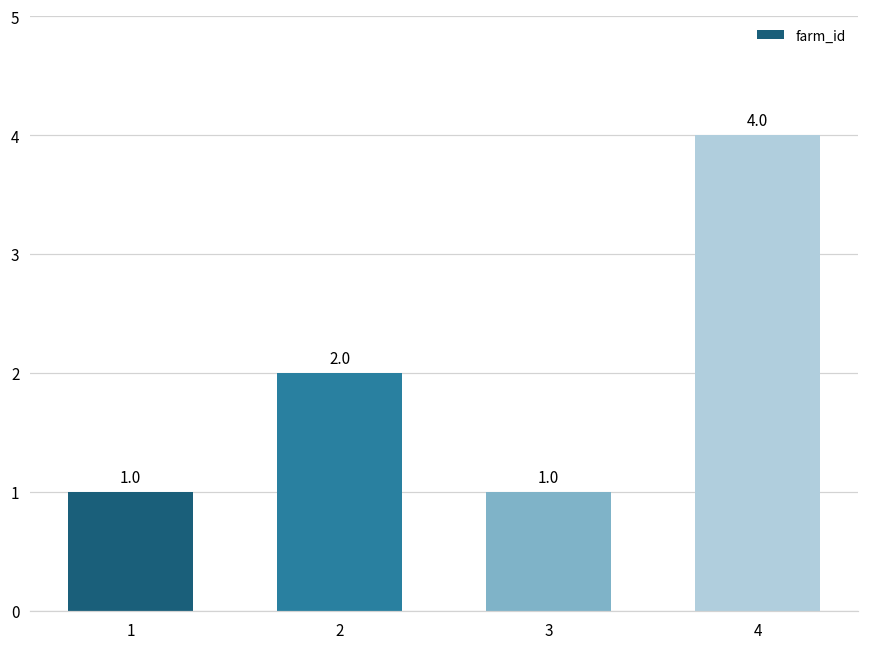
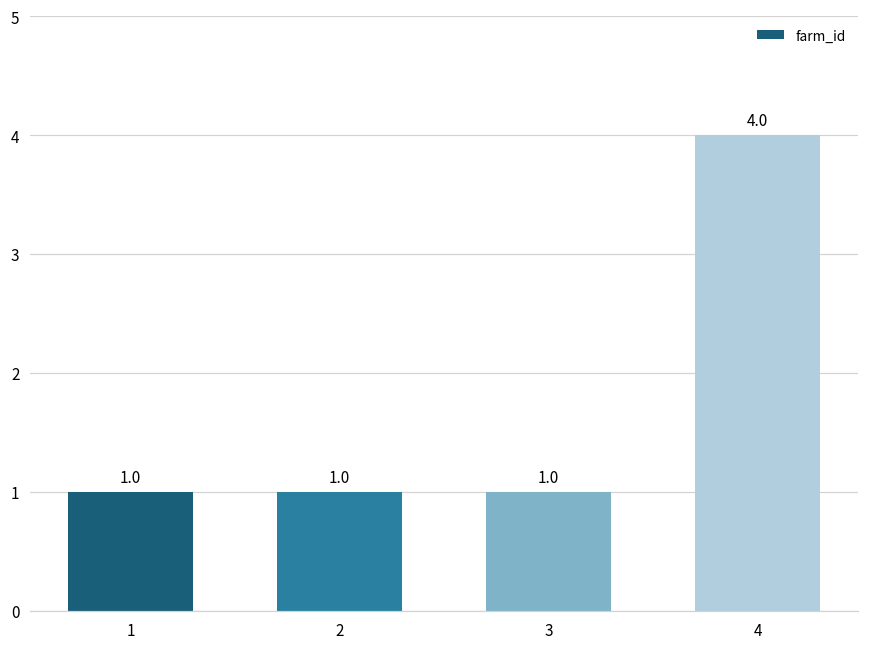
2: 2.0 -> 1.0
